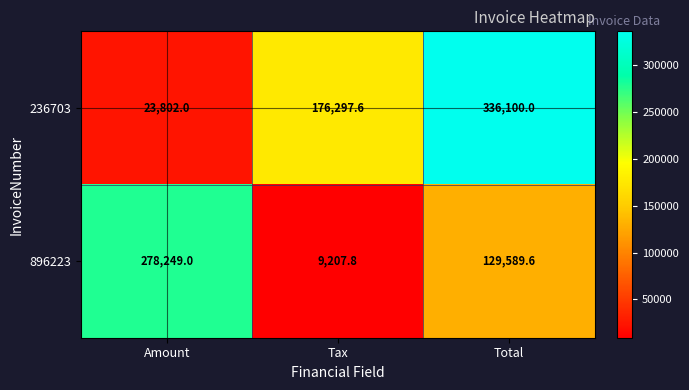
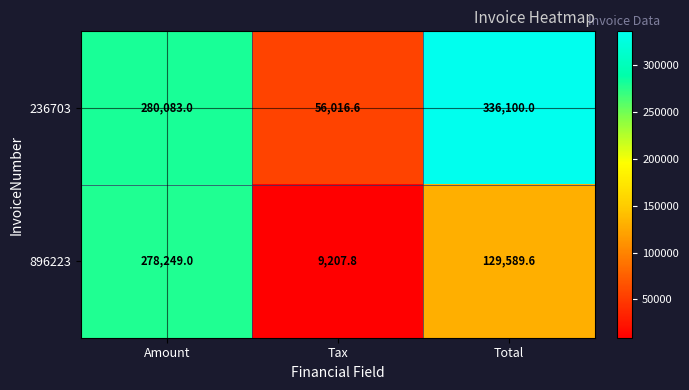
236703, Amount: 23,802.0 -> 280,083.0
236703, Tax: 176,297.6 -> 56,016.6
